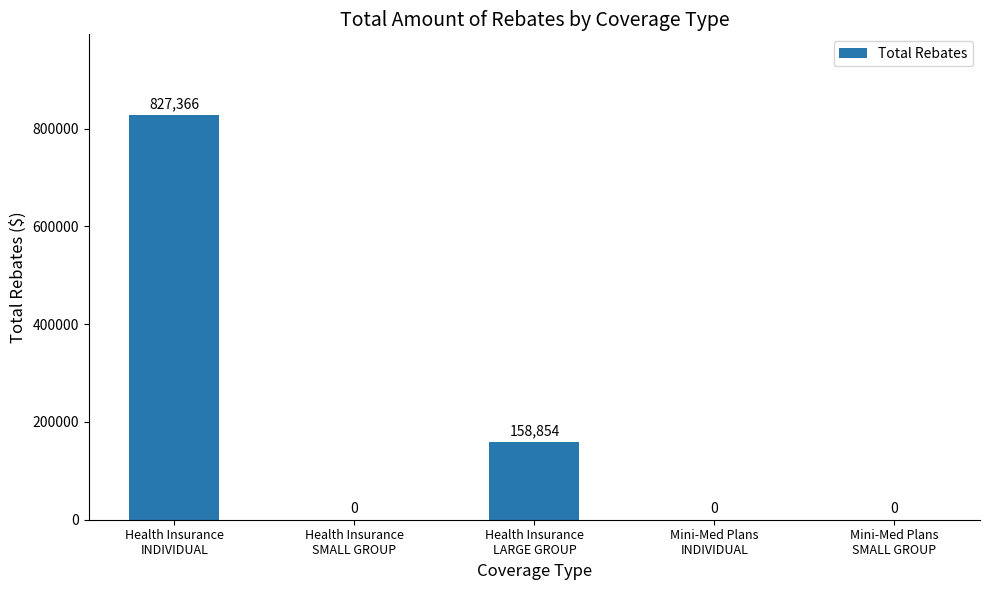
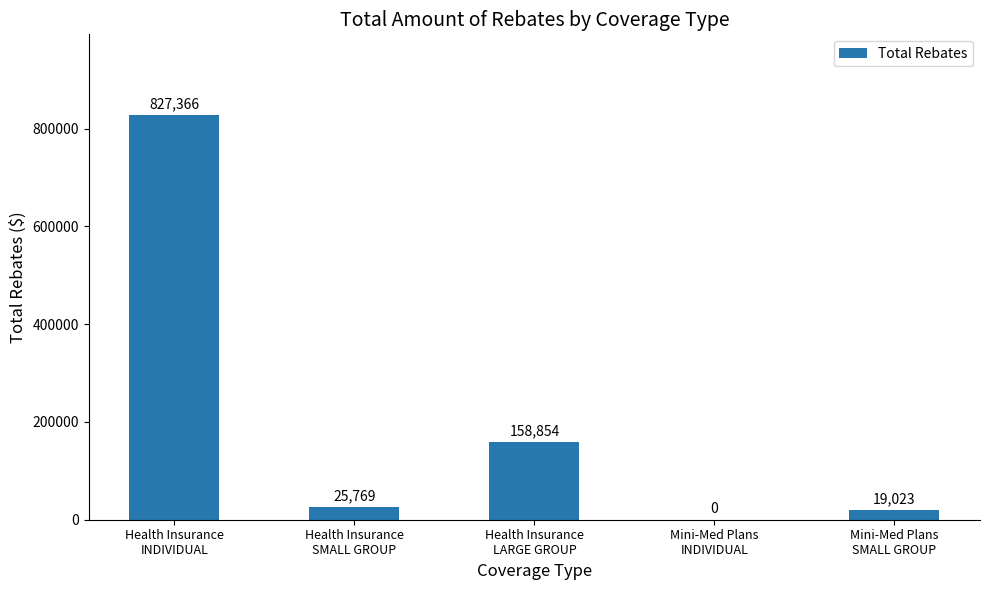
Health Insurance SMALL GROUP: 0 -> 25,769
Mini-Med Plans SMALL GROUP: 0 -> 19,023
